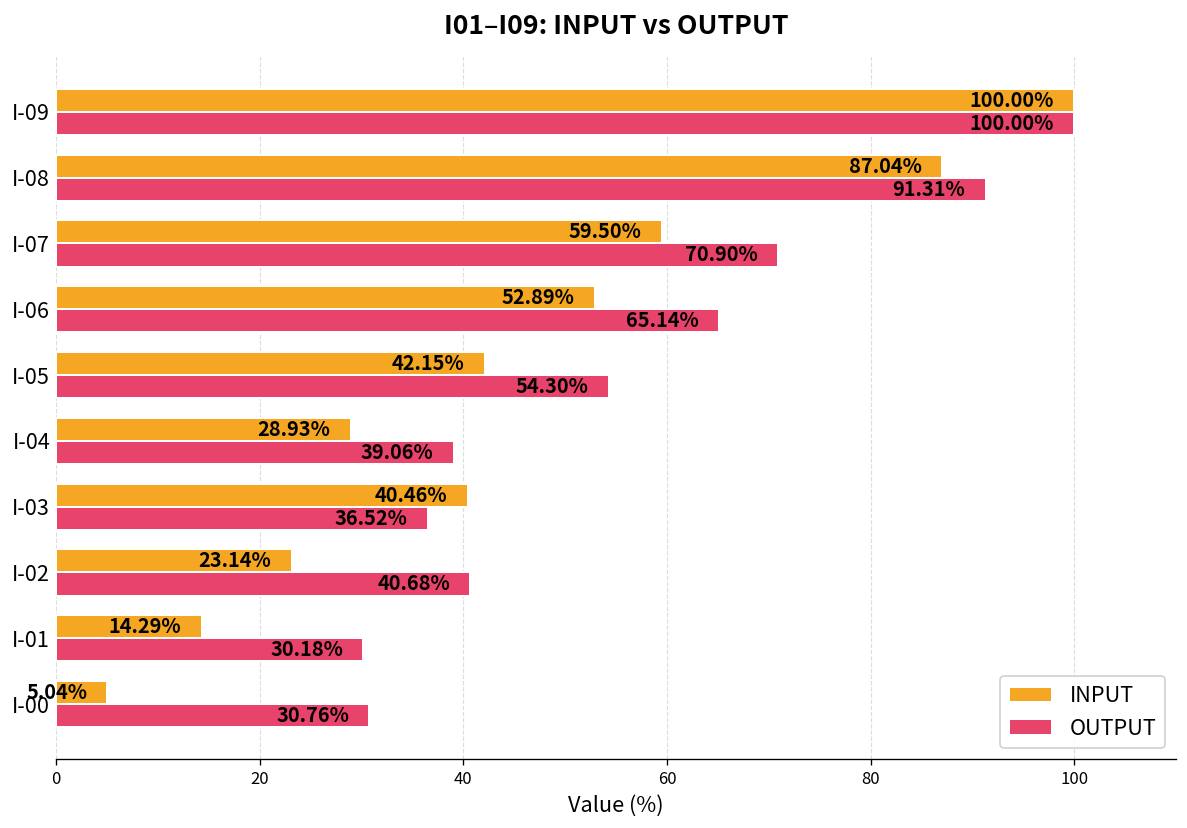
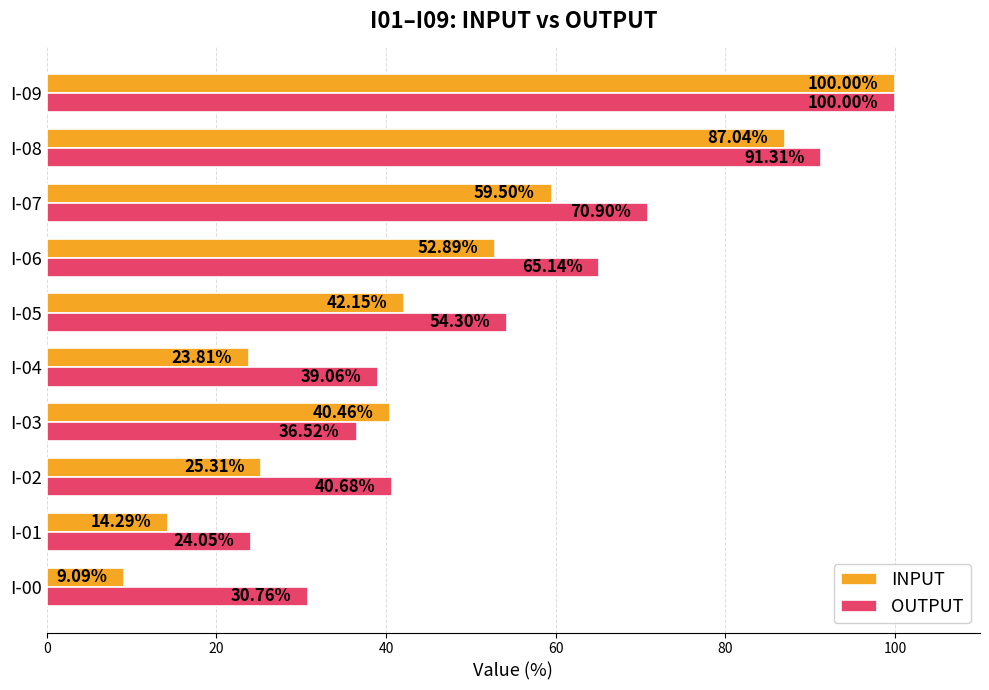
INPUT, I-04: 28.93% -> 23.81%
INPUT, I-02: 23.14% -> 25.31%
OUTPUT, I-01: 30.18% -> 24.05%
INPUT, I-00: 5.04% -> 9.09%
